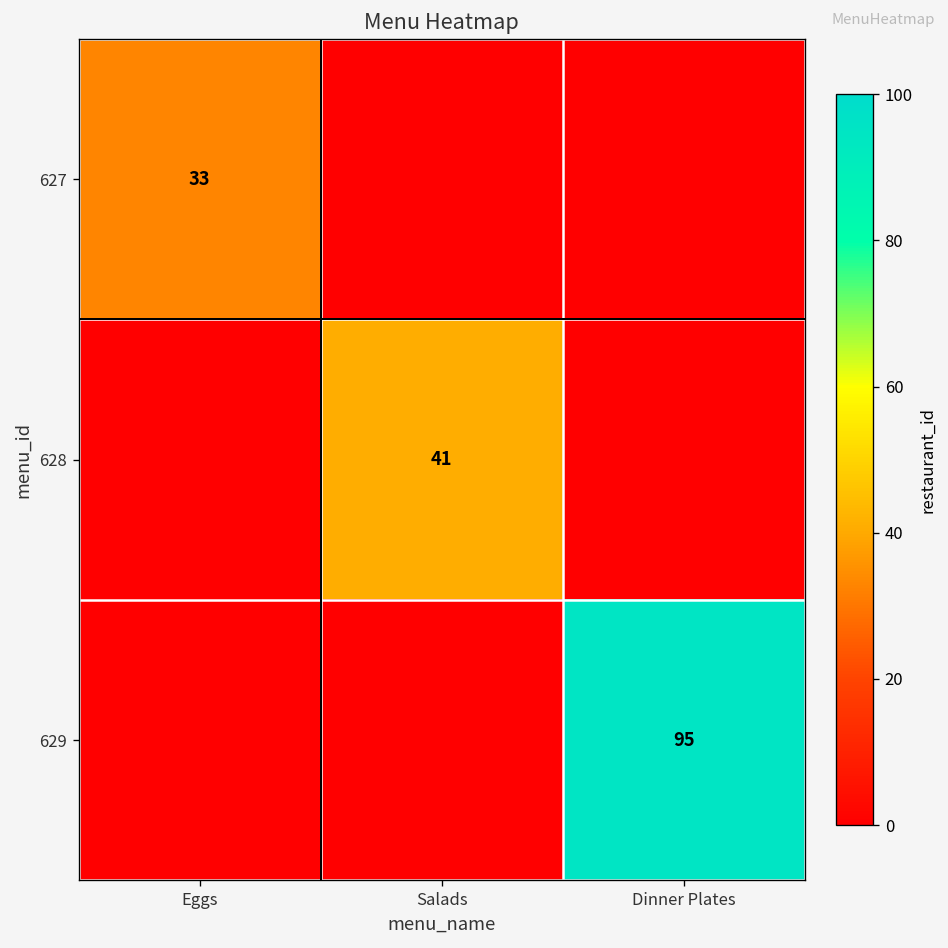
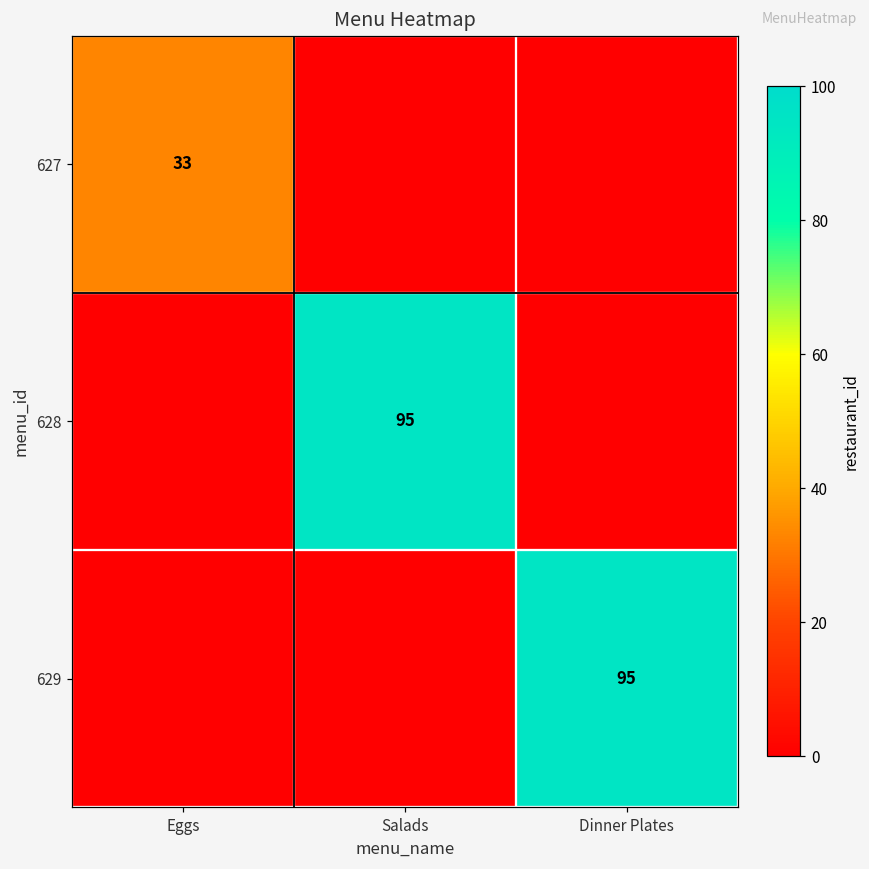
628, Salads: 41 -> 95
